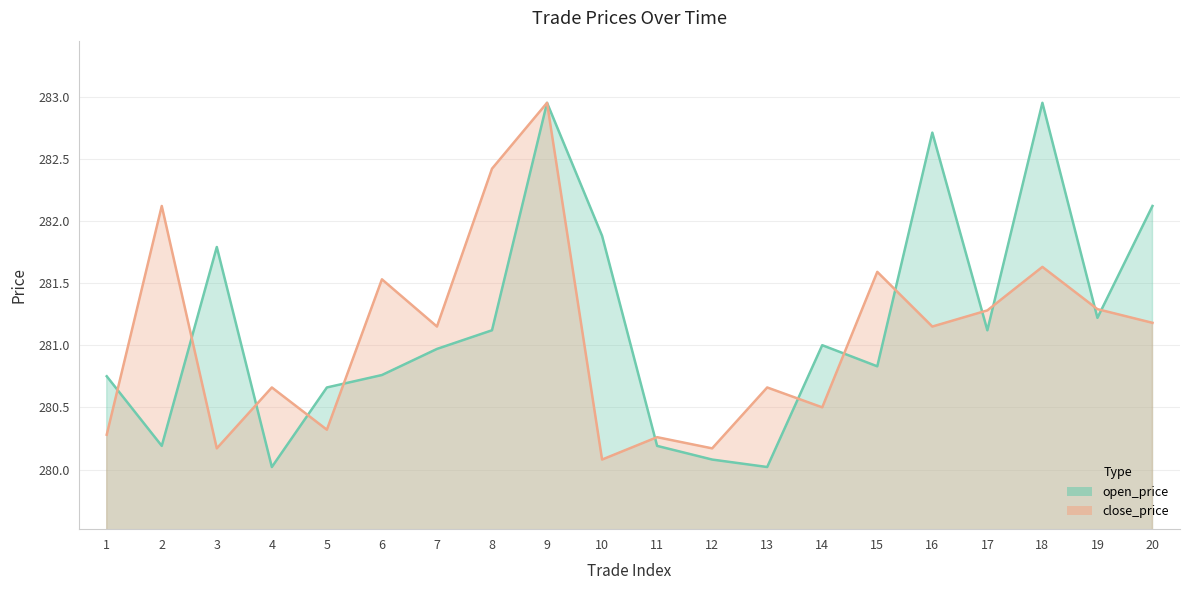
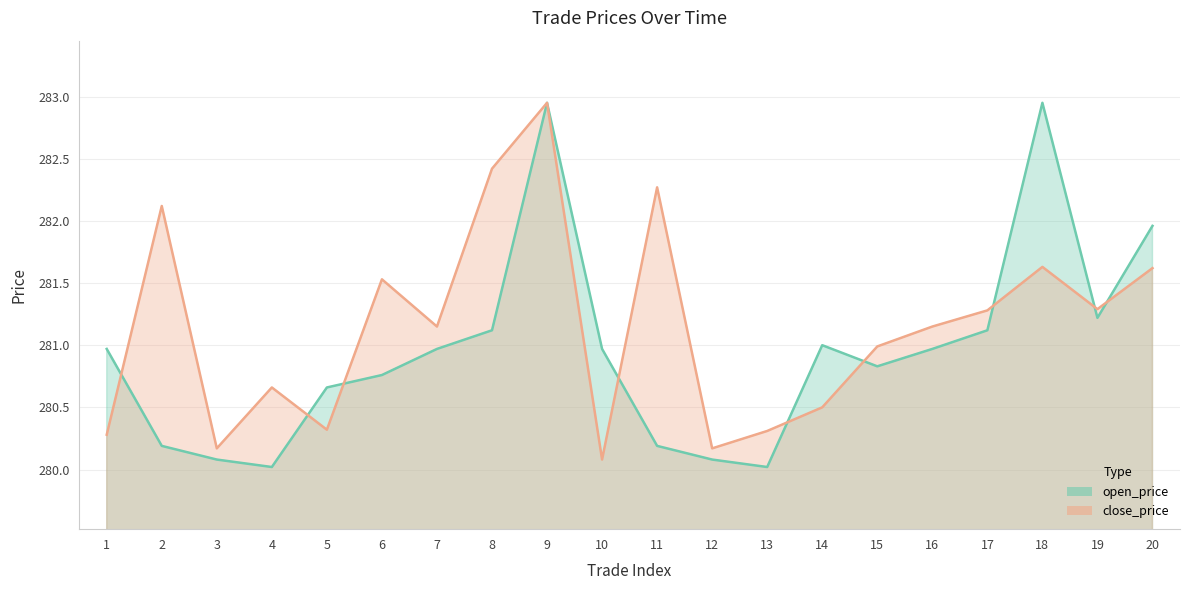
open_price, 1: 280.75 -> 280.97
open_price, 3: 281.79 -> 280.08
open_price, 10: 281.88 -> 280.97
close_price, 11: 280.26 -> 282.27
close_price, 13: 280.66 -> 280.31
close_price, 15: 281.59 -> 280.99
open_price, 16: 282.71 -> 280.97
open_price, 20: 282.12 -> 281.96
close_price, 20: 281.18 -> 281.62
